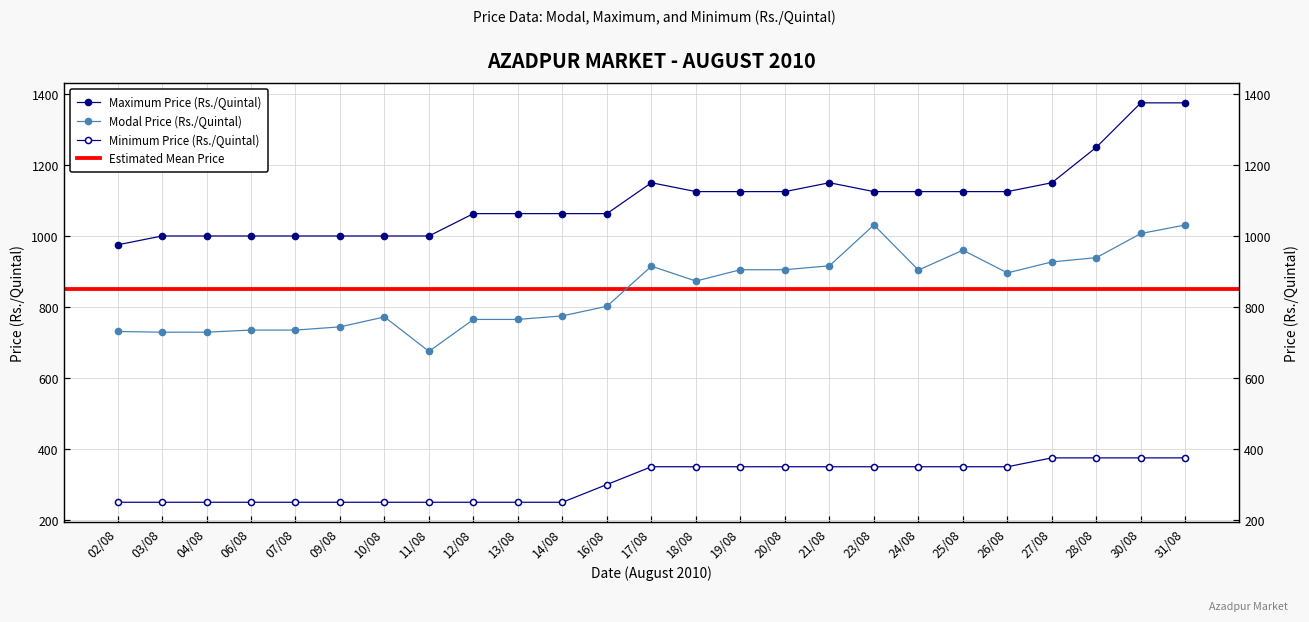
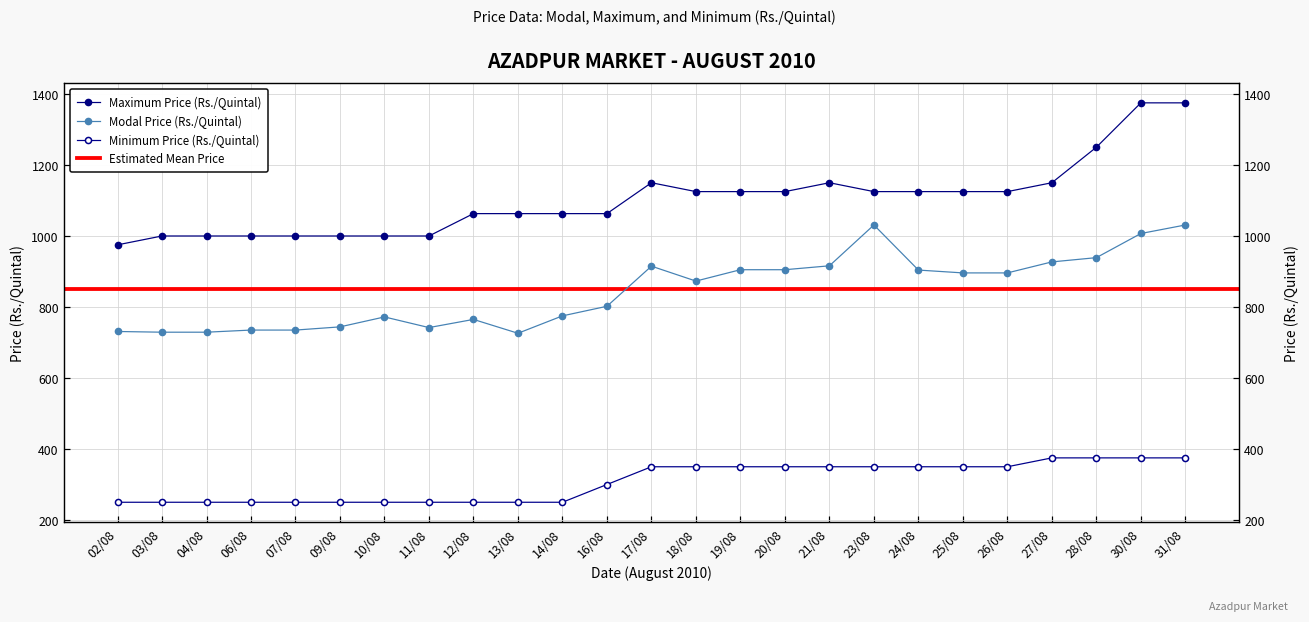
Modal Price (Rs./Quintal), 11/08: 680 -> 740
Modal Price (Rs./Quintal), 13/08: 770 -> 730
Modal Price (Rs./Quintal), 25/08: 960 -> 900
